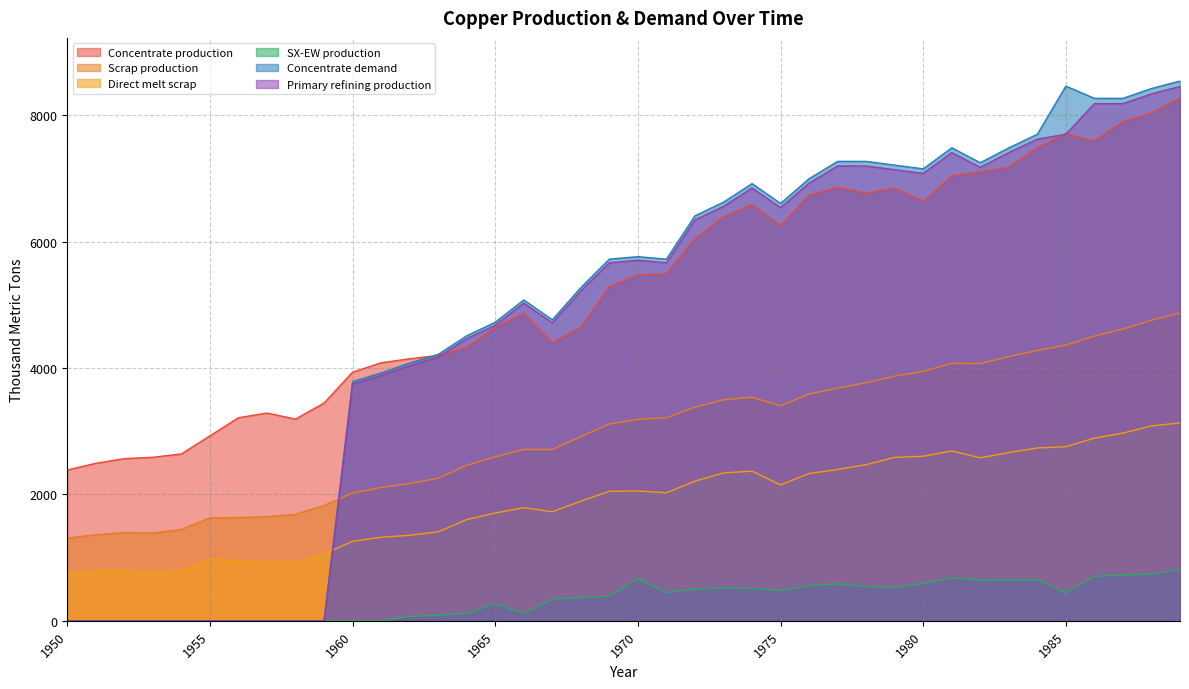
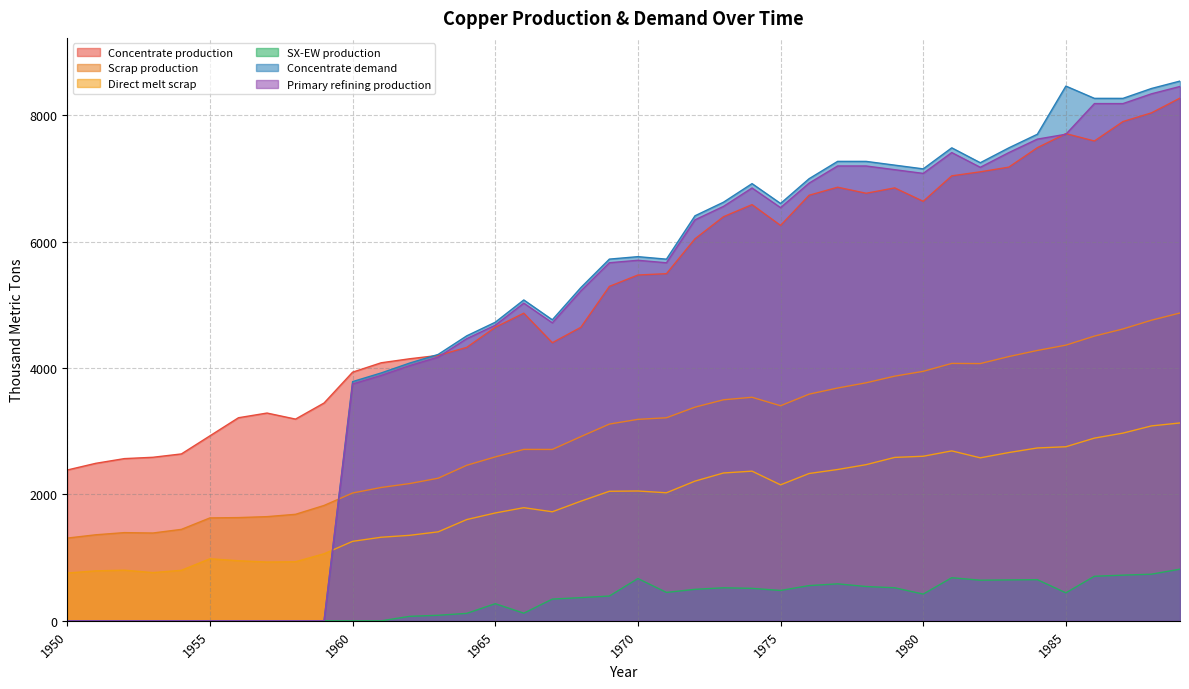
SX-EW production, 1980: 600 -> 400
